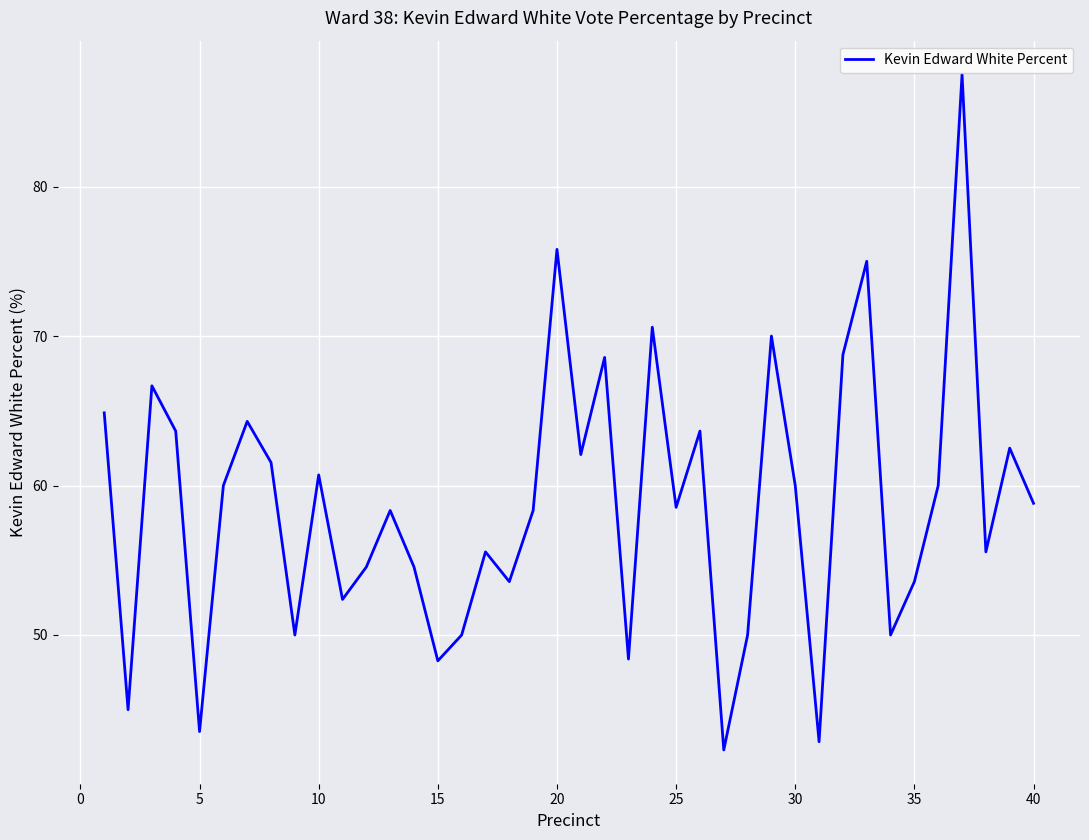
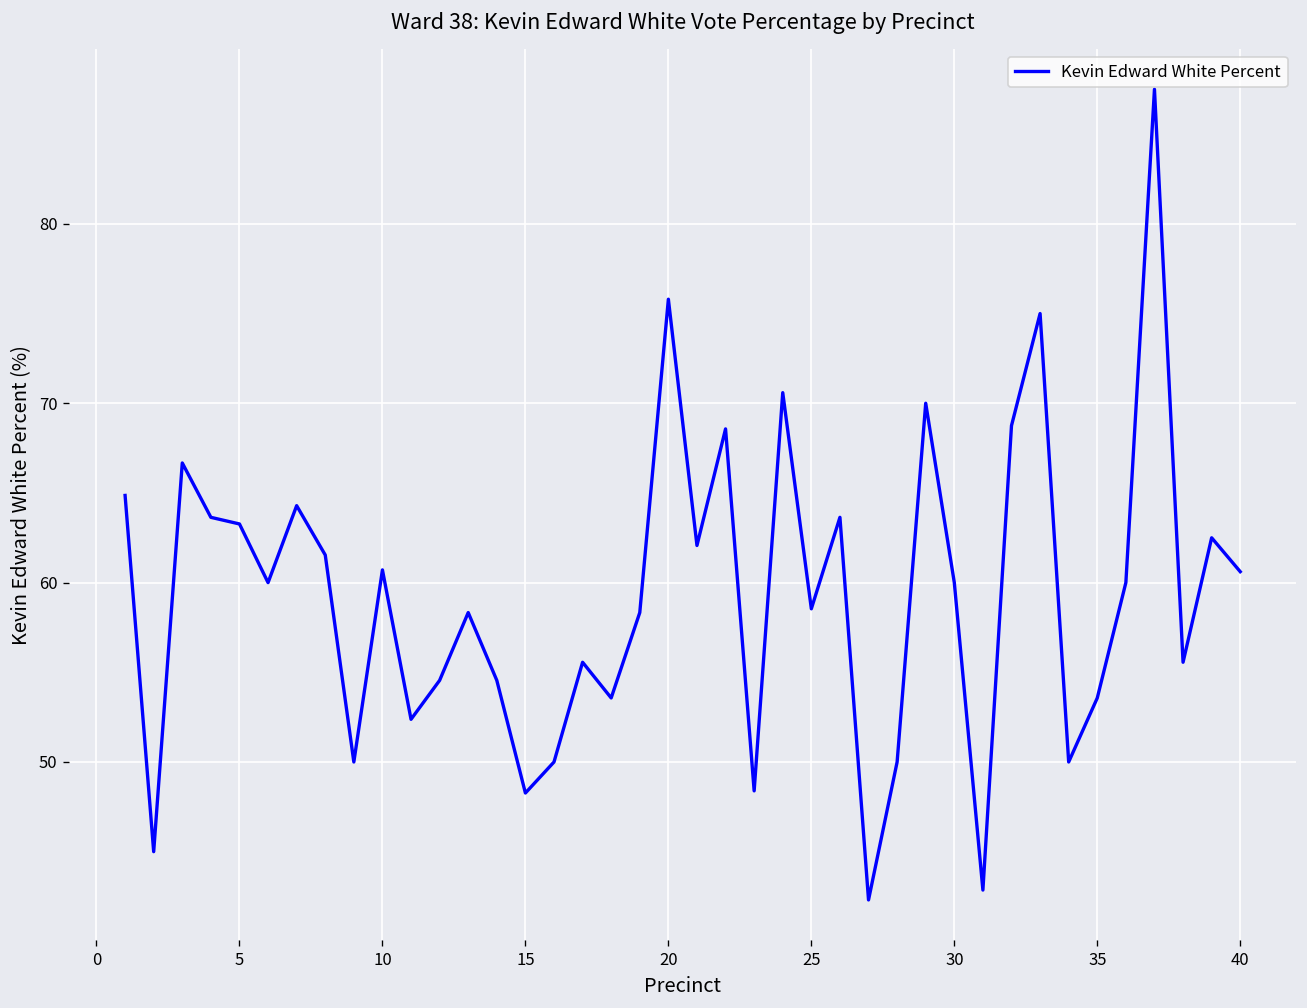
5: 43.5 -> 63.3
40: 58.8 -> 60.6
